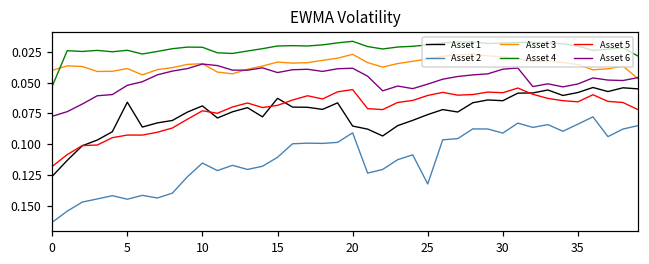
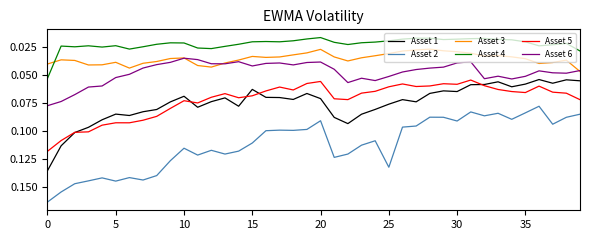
Asset 1, 0: 0.126 -> 0.135
Asset 1, 5: 0.066 -> 0.085
Asset 1, 20: 0.085 -> 0.071
